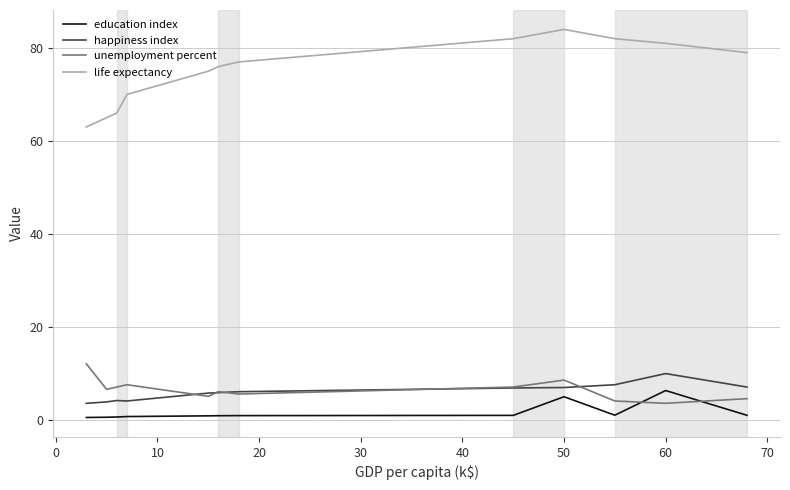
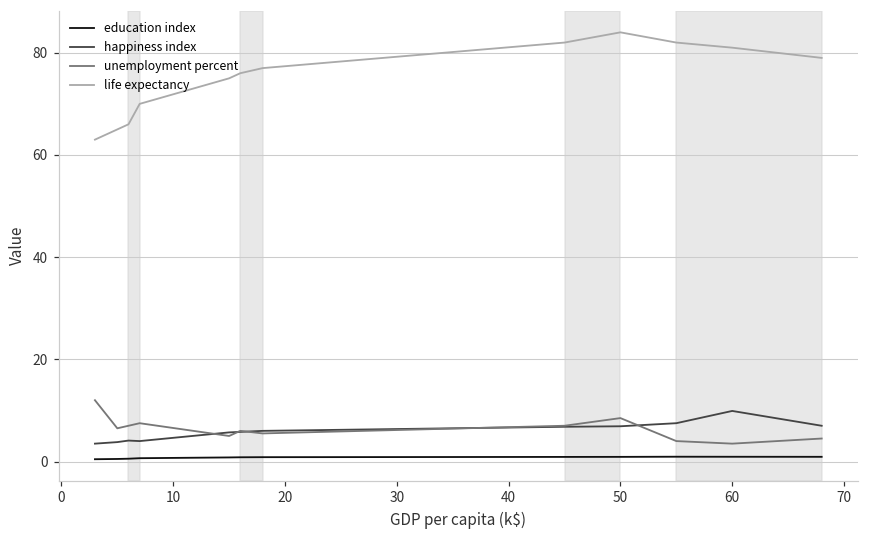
education index, 50: 5 -> 1
education index, 60: 6 -> 1
